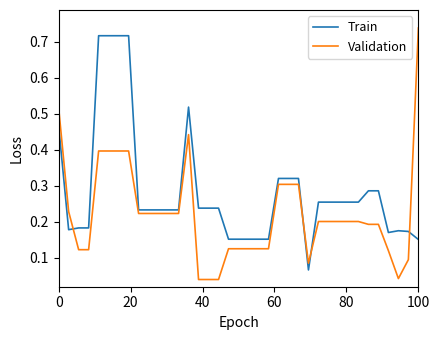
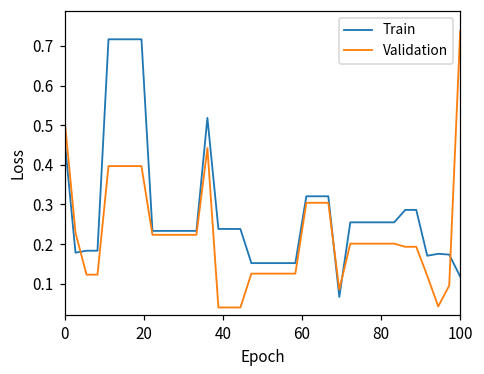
Train, 100: 0.15 -> 0.12
